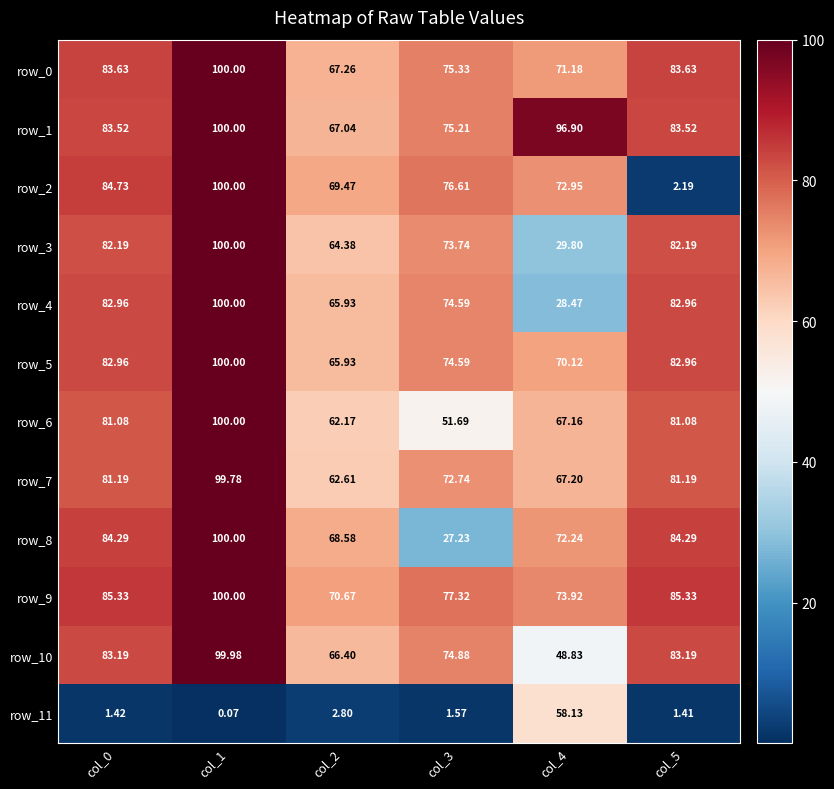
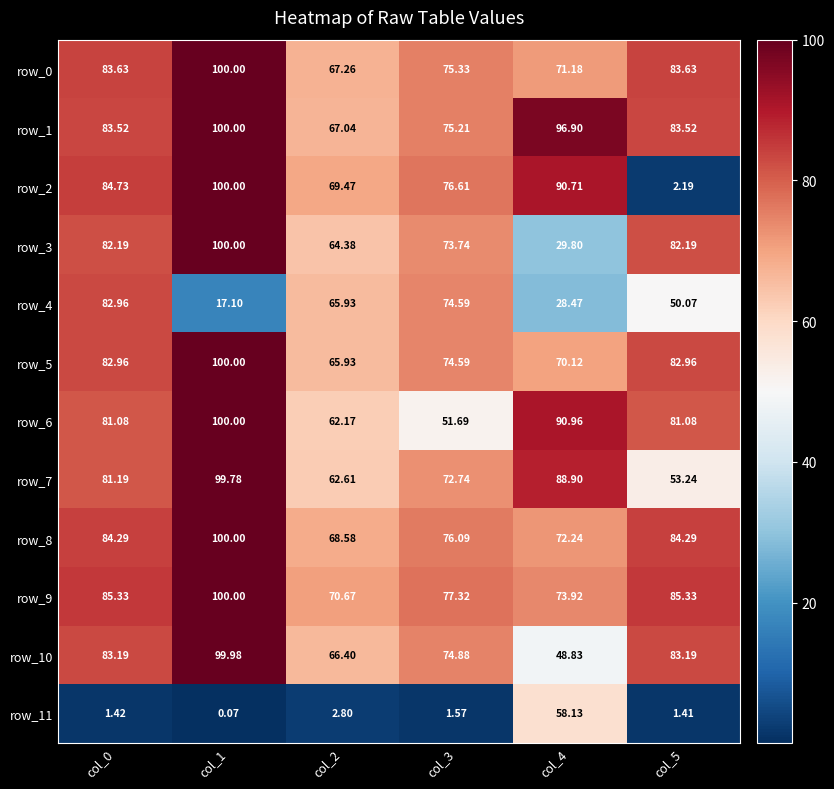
row_2, col_4: 72.95 -> 90.71
row_4, col_1: 100.00 -> 17.10
row_4, col_5: 82.96 -> 50.07
row_6, col_4: 67.16 -> 90.96
row_7, col_4: 67.20 -> 88.90
row_7, col_5: 81.19 -> 53.24
row_8, col_3: 27.23 -> 76.09
